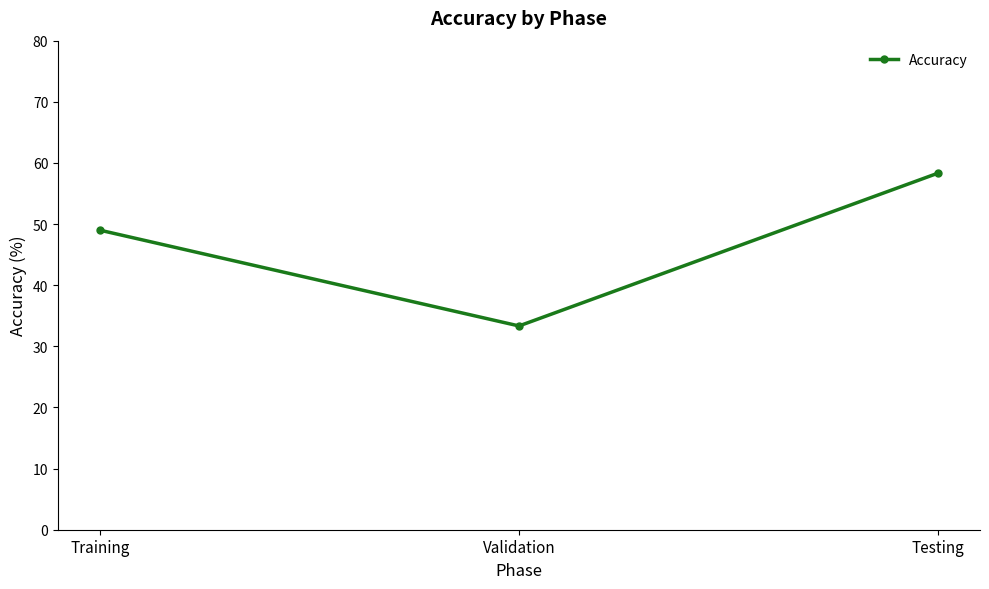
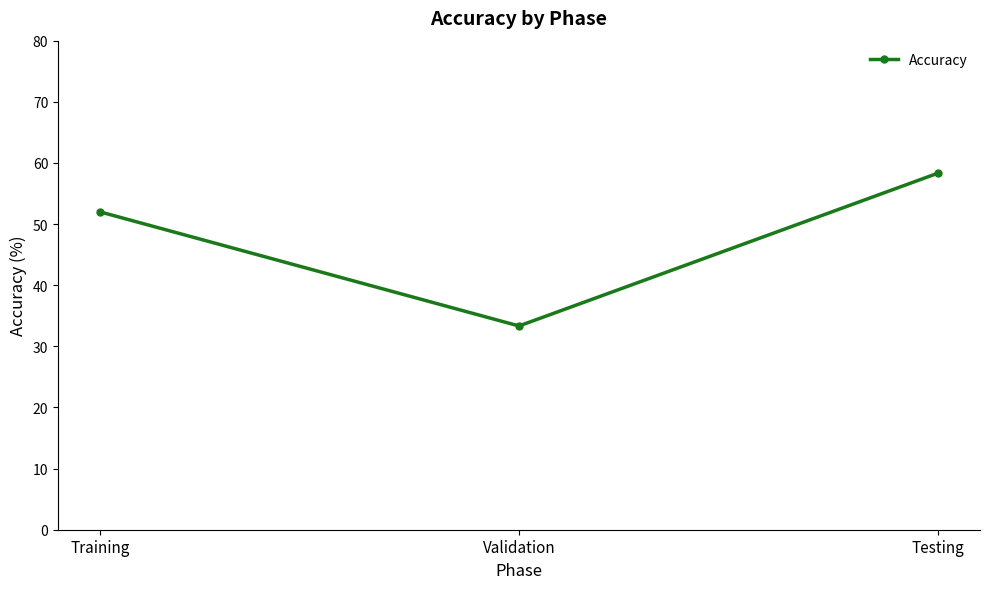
Training: 49 -> 52
